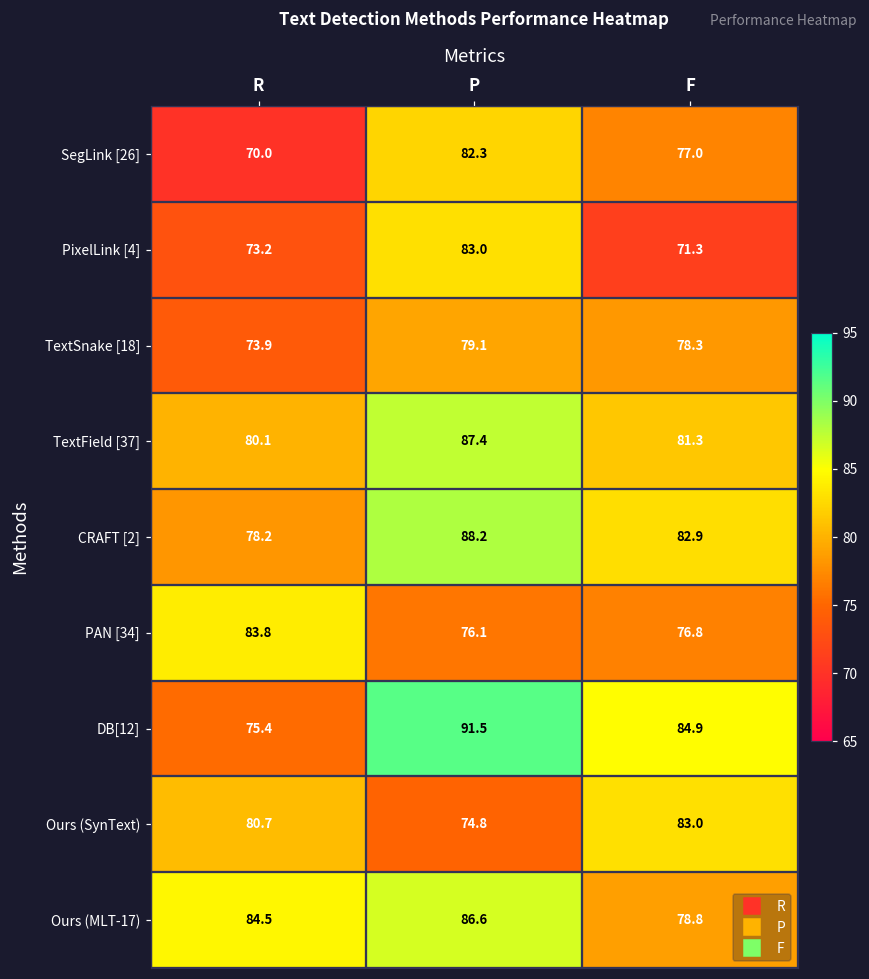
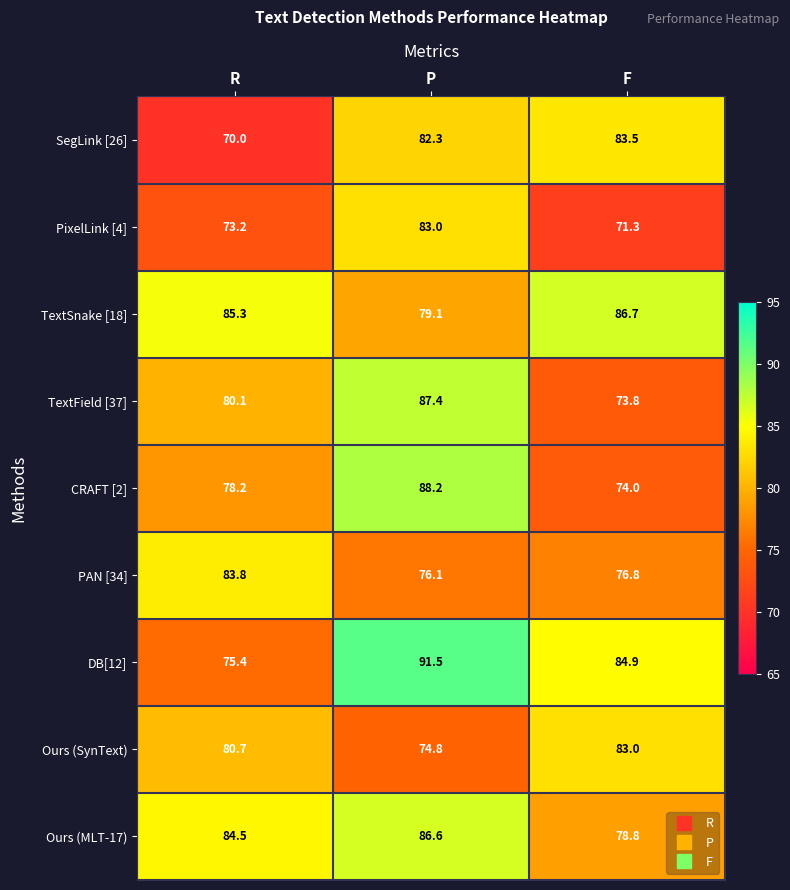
SegLink [26], F: 77.0 -> 83.5
TextSnake [18], R: 73.9 -> 85.3
TextSnake [18], F: 78.3 -> 86.7
TextField [37], F: 81.3 -> 73.8
CRAFT [2], F: 82.9 -> 74.0
